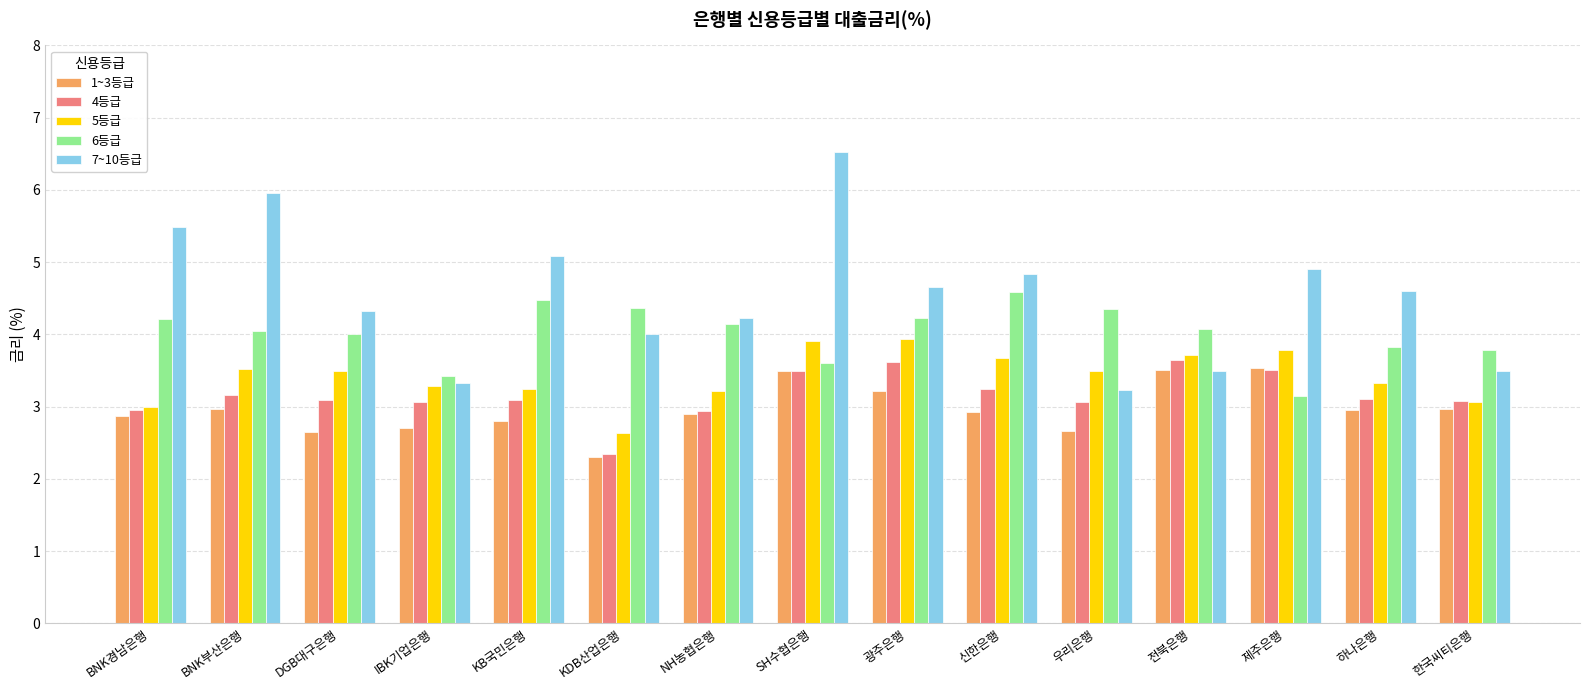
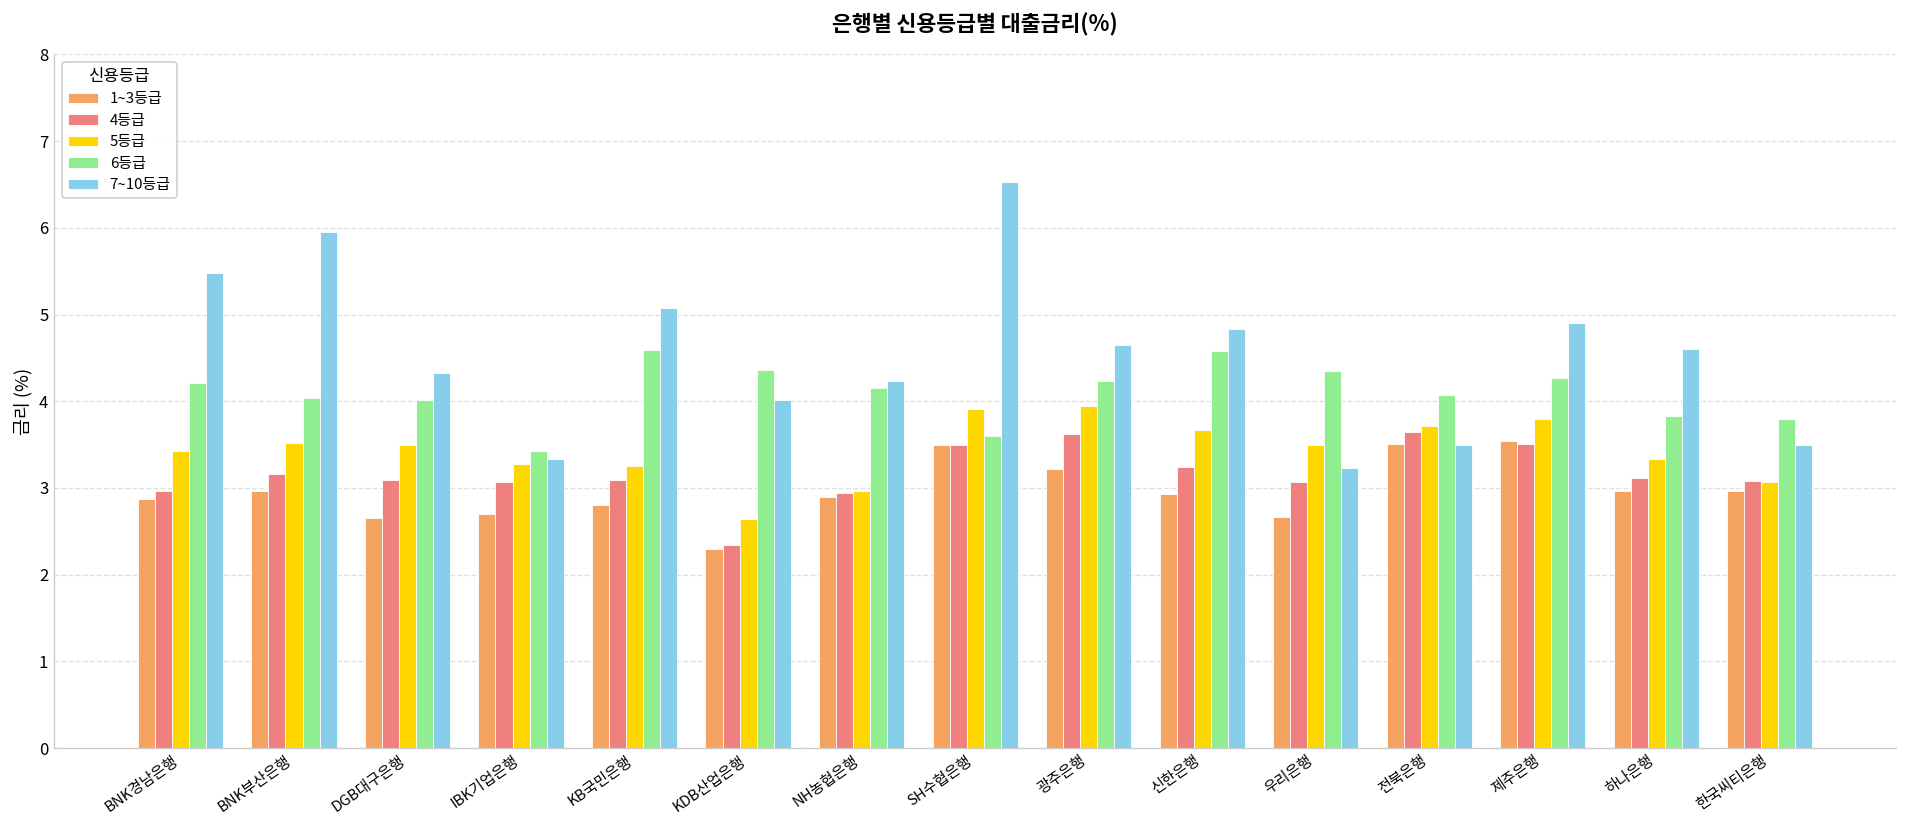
5등급, BNK경남은행: 3.0 -> 3.4
6등급, KB국민은행: 4.5 -> 4.6
5등급, NH농협은행: 3.2 -> 3.0
6등급, 제주은행: 3.2 -> 4.3
